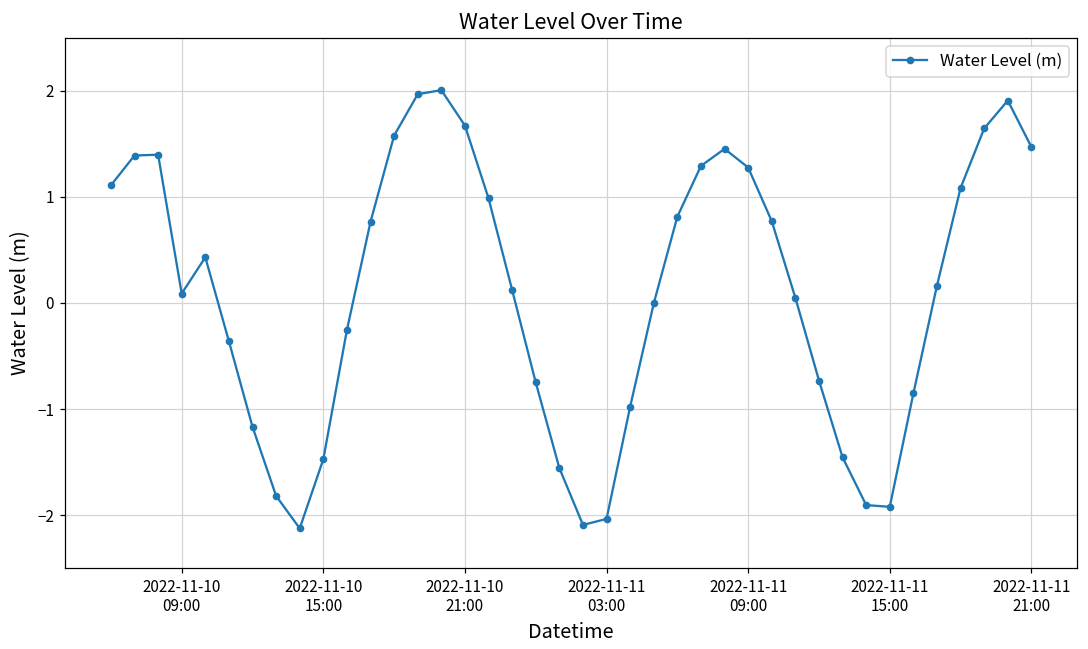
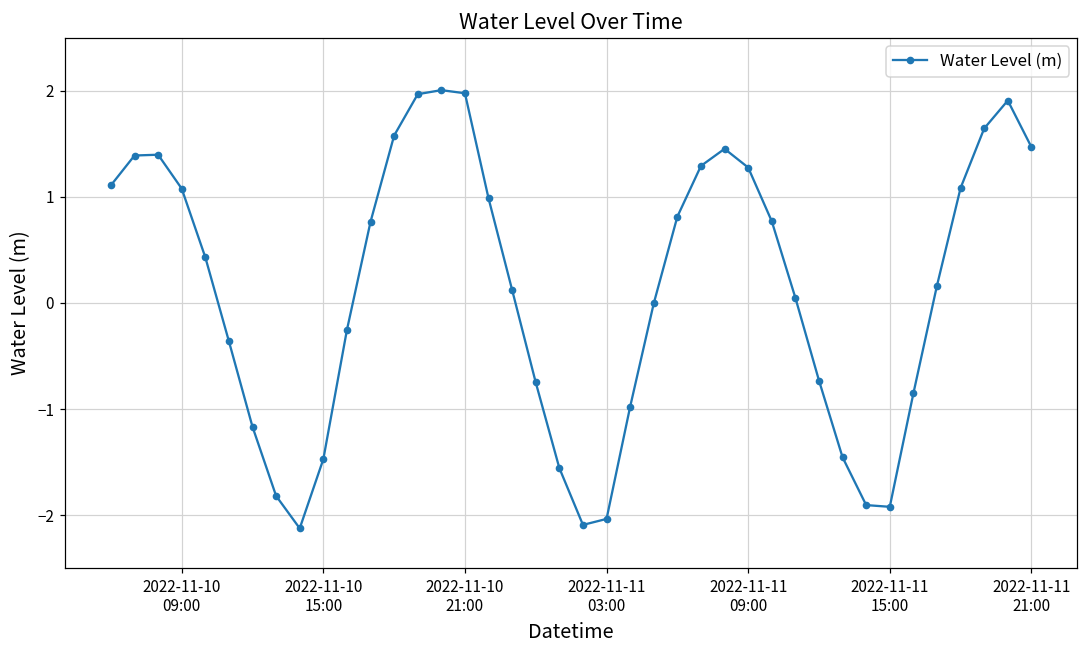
2022-11-10 09:00: 0.1 -> 1.1
2022-11-10 21:00: 1.7 -> 2.0
